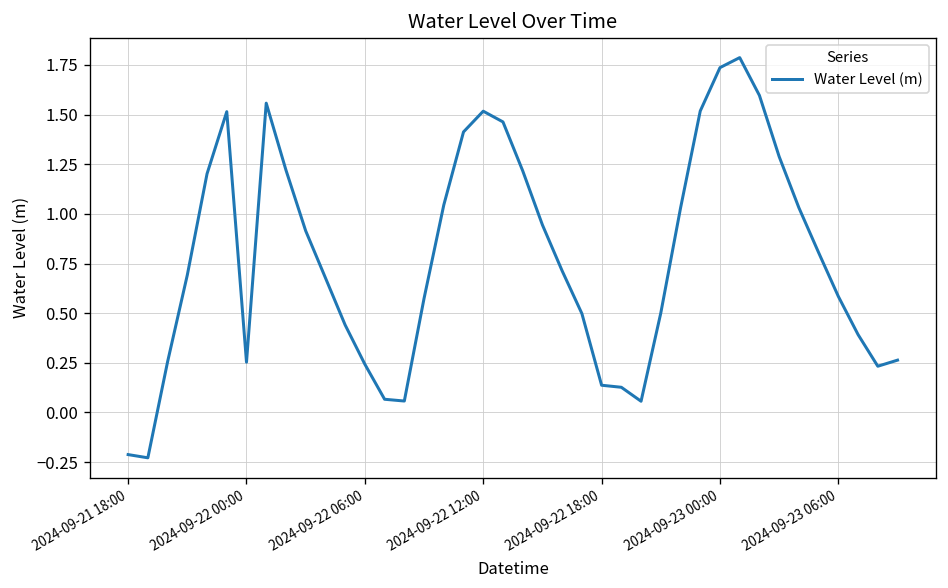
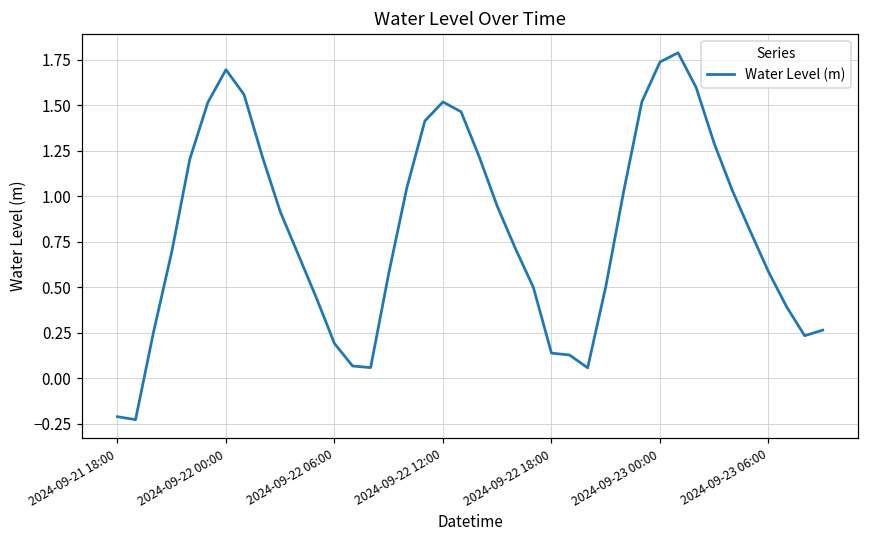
2024-09-22 00:00: 0.25 -> 1.69
2024-09-22 06:00: 0.24 -> 0.19
